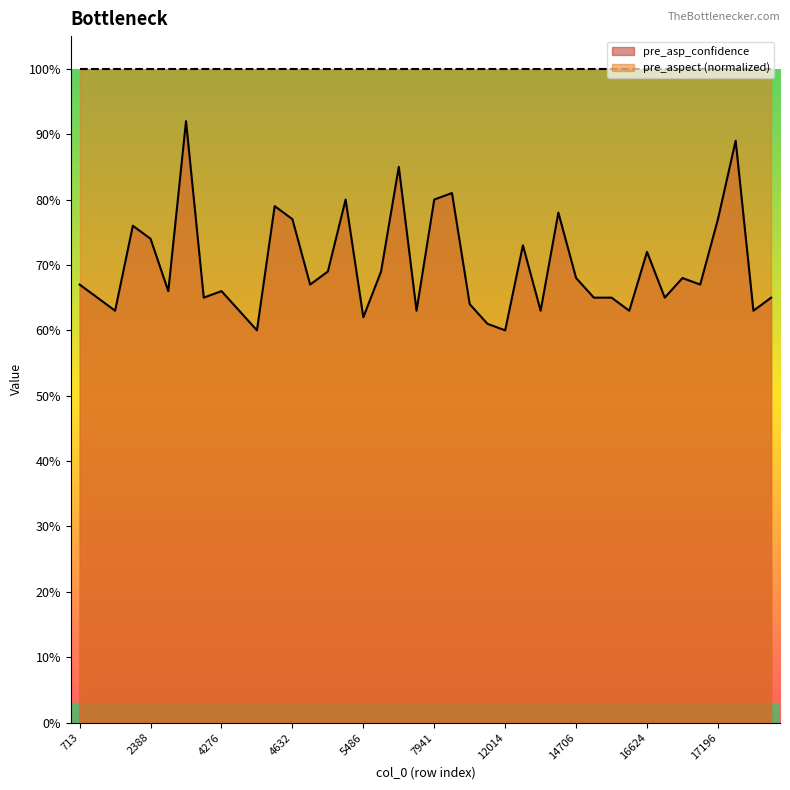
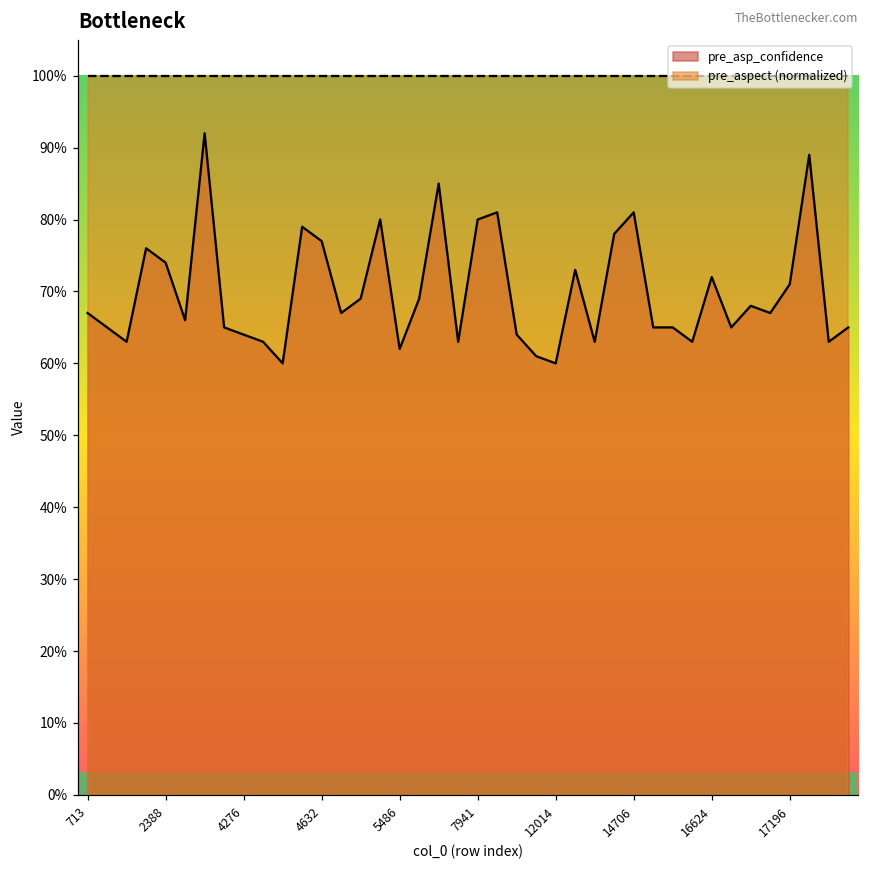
pre_asp_confidence, 4276: 66% -> 64%
pre_asp_confidence, 14706: 68% -> 81%
pre_asp_confidence, 17196: 77% -> 71%
